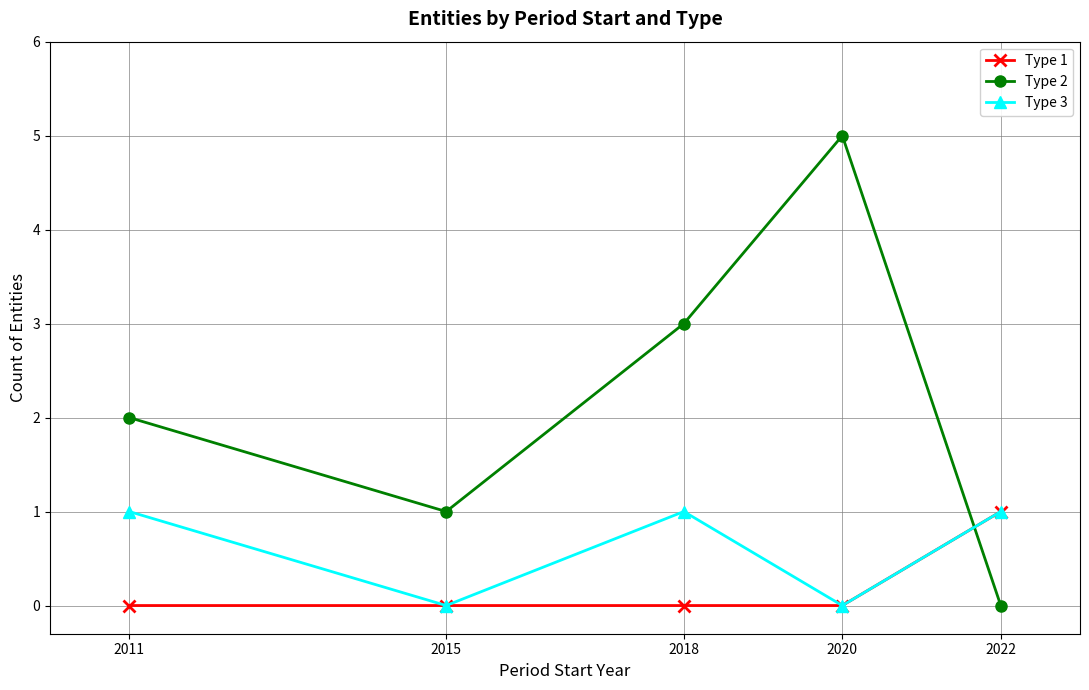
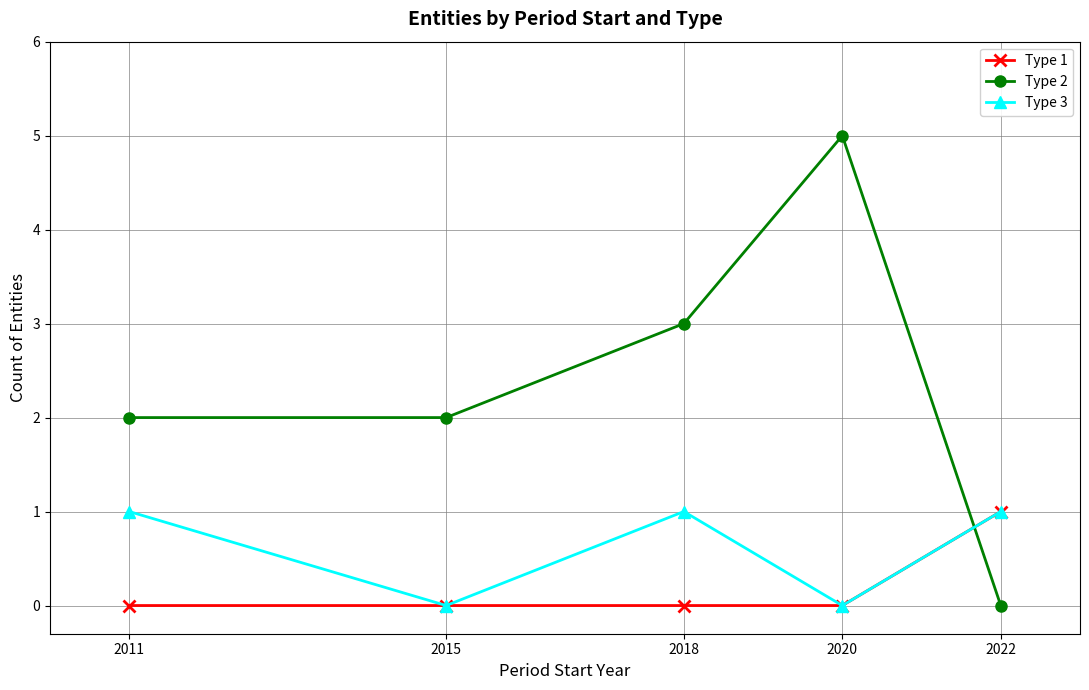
Type 2, 2015: 1 -> 2
